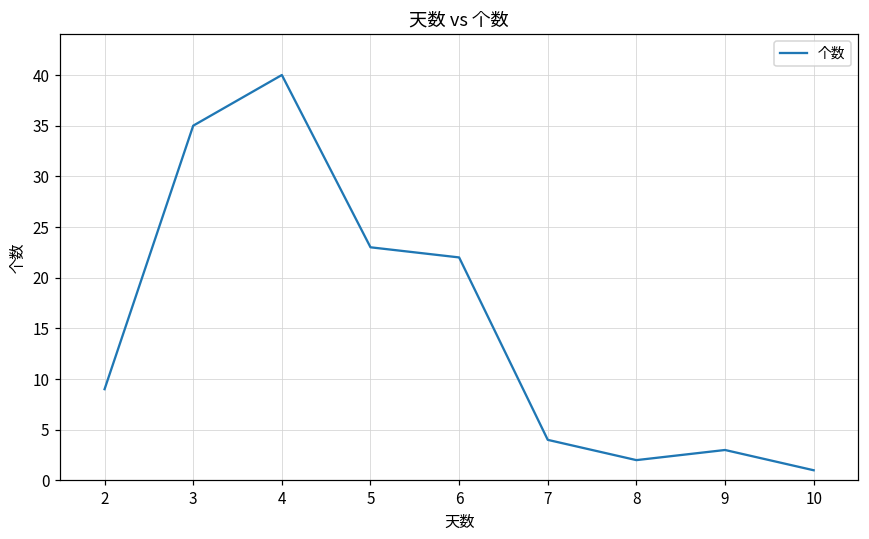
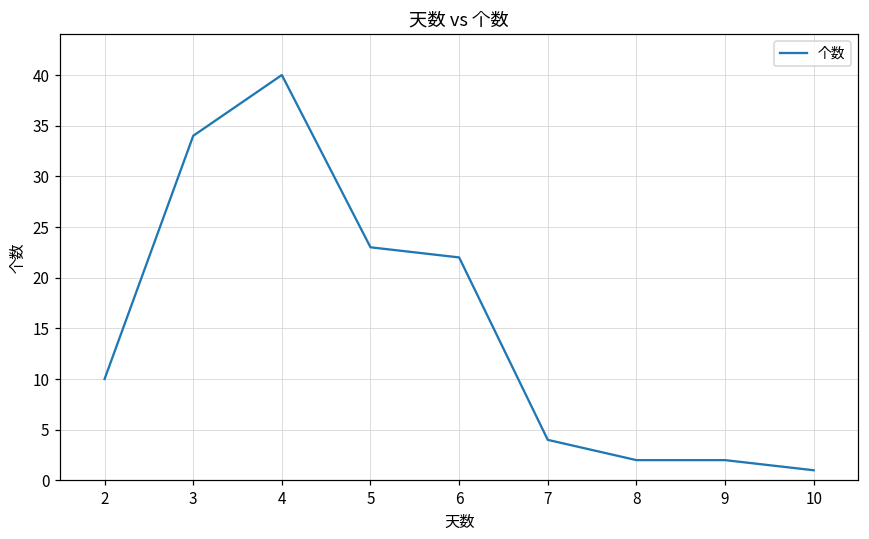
2: 9 -> 10
3: 35 -> 34
9: 3 -> 2
